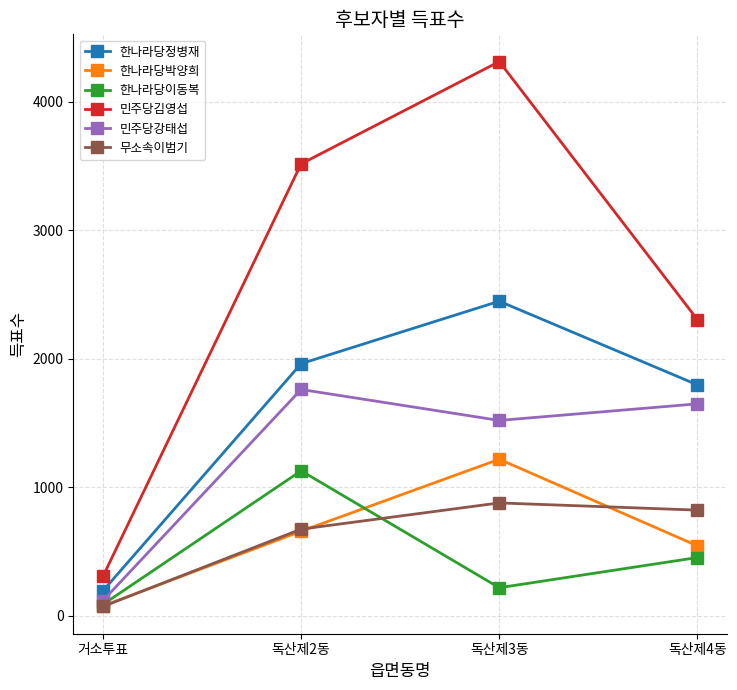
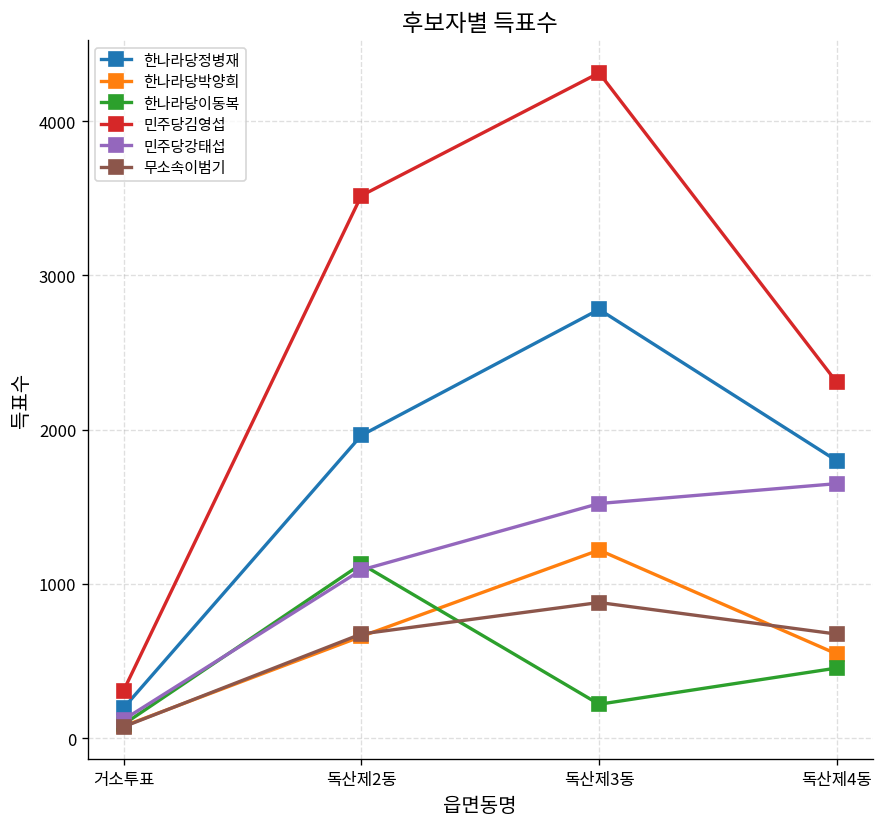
민주당강태섭, 독산제2동: 1760 -> 1090
한나라당정병재, 독산제3동: 2450 -> 2780
무소속이범기, 독산제4동: 820 -> 670
